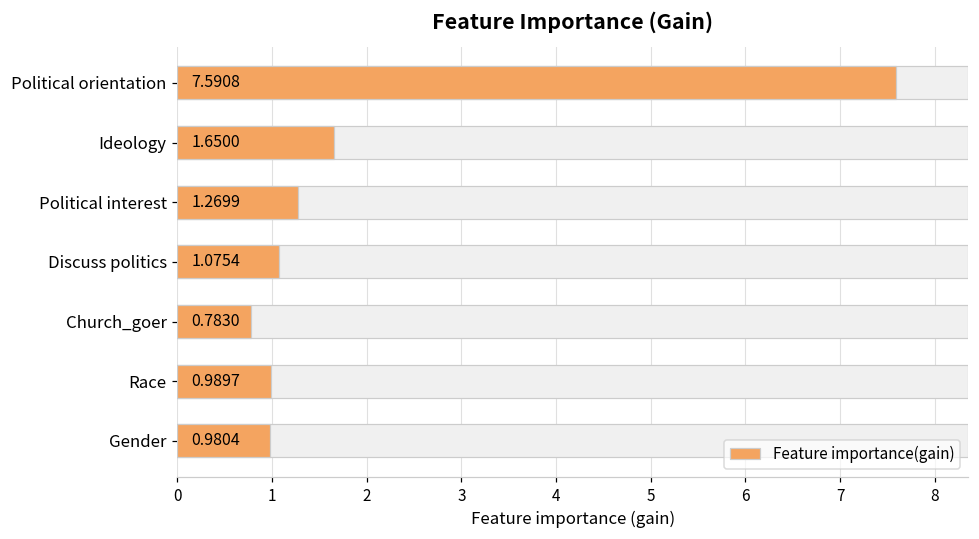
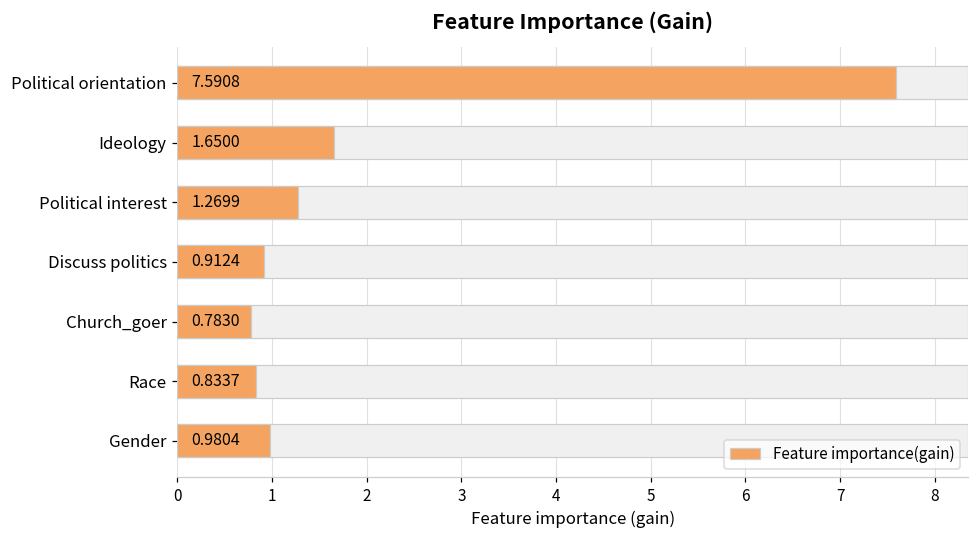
Feature importance(gain), Discuss politics: 1.0754 -> 0.9124
Feature importance(gain), Race: 0.9897 -> 0.8337
